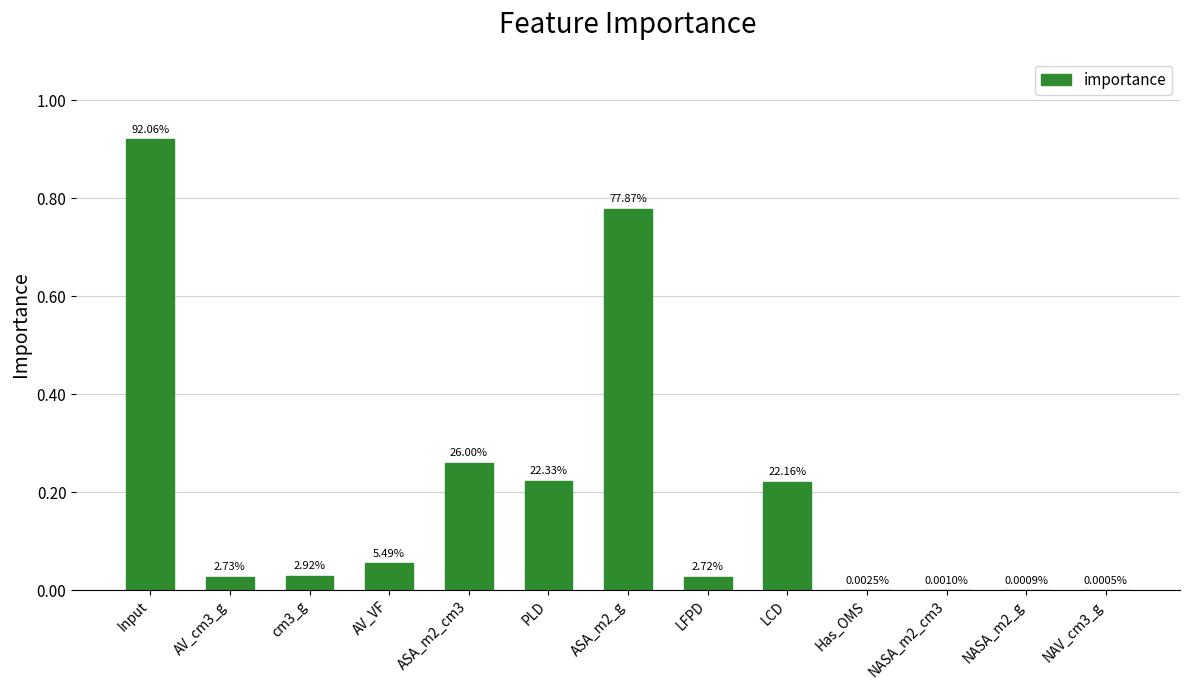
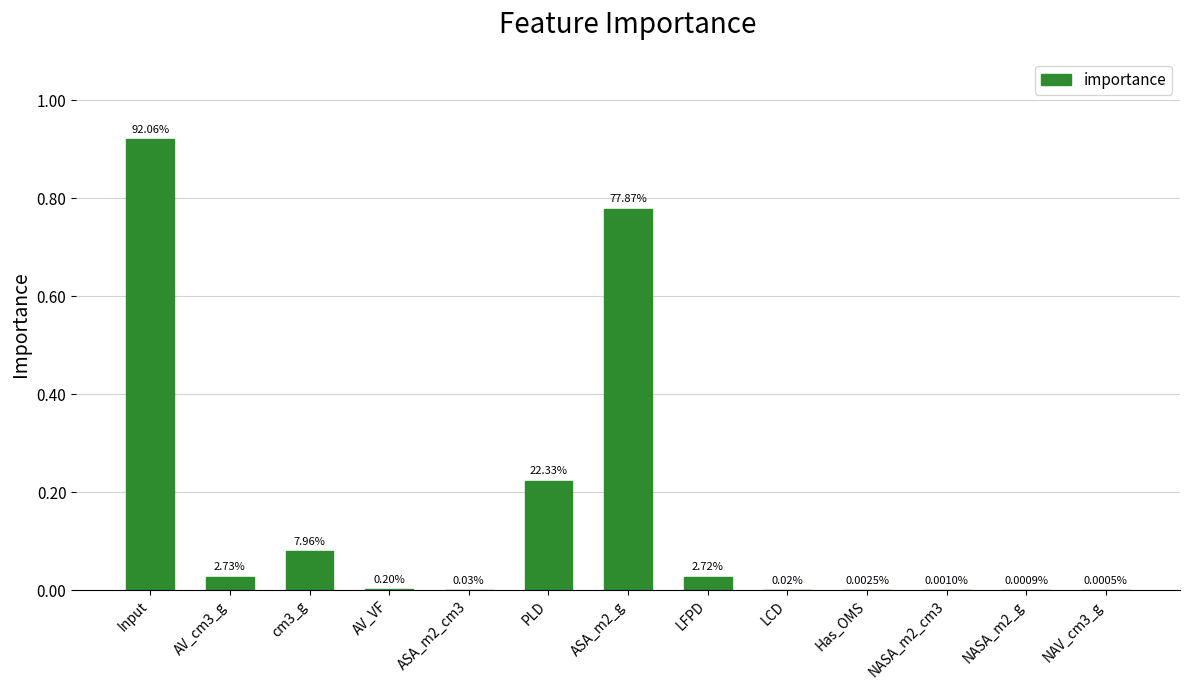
cm3_g: 2.92% -> 7.96%
AV_VF: 5.49% -> 0.20%
ASA_m2_cm3: 26.00% -> 0.03%
LCD: 22.16% -> 0.02%
